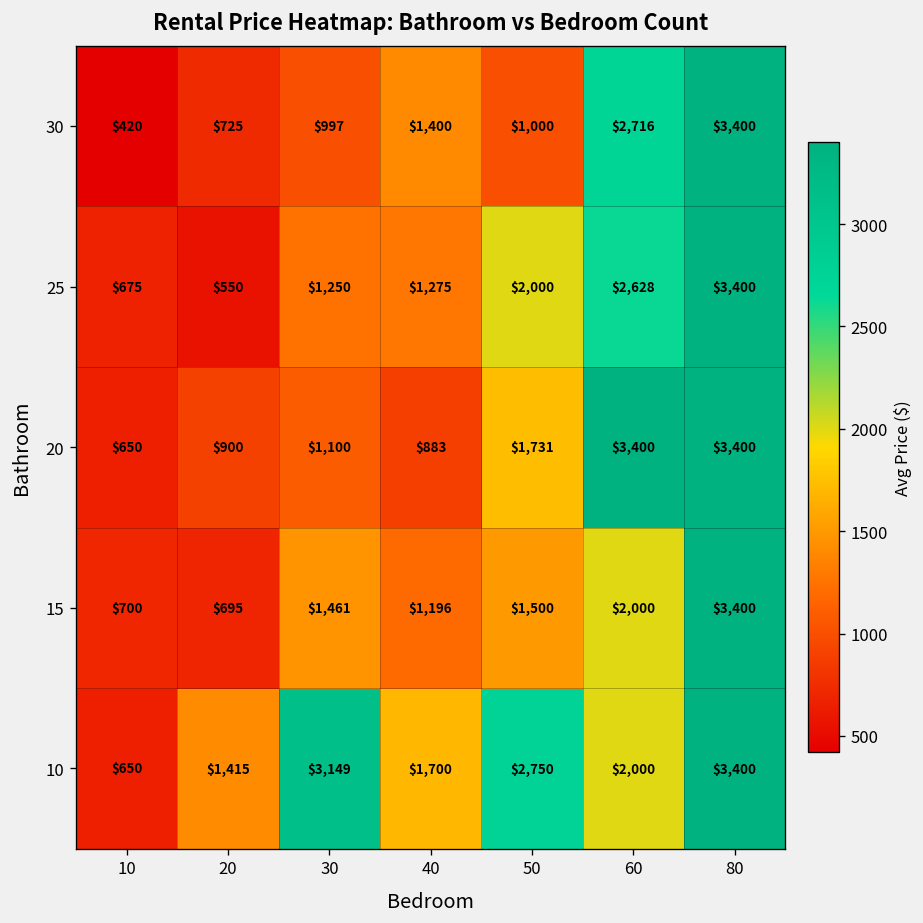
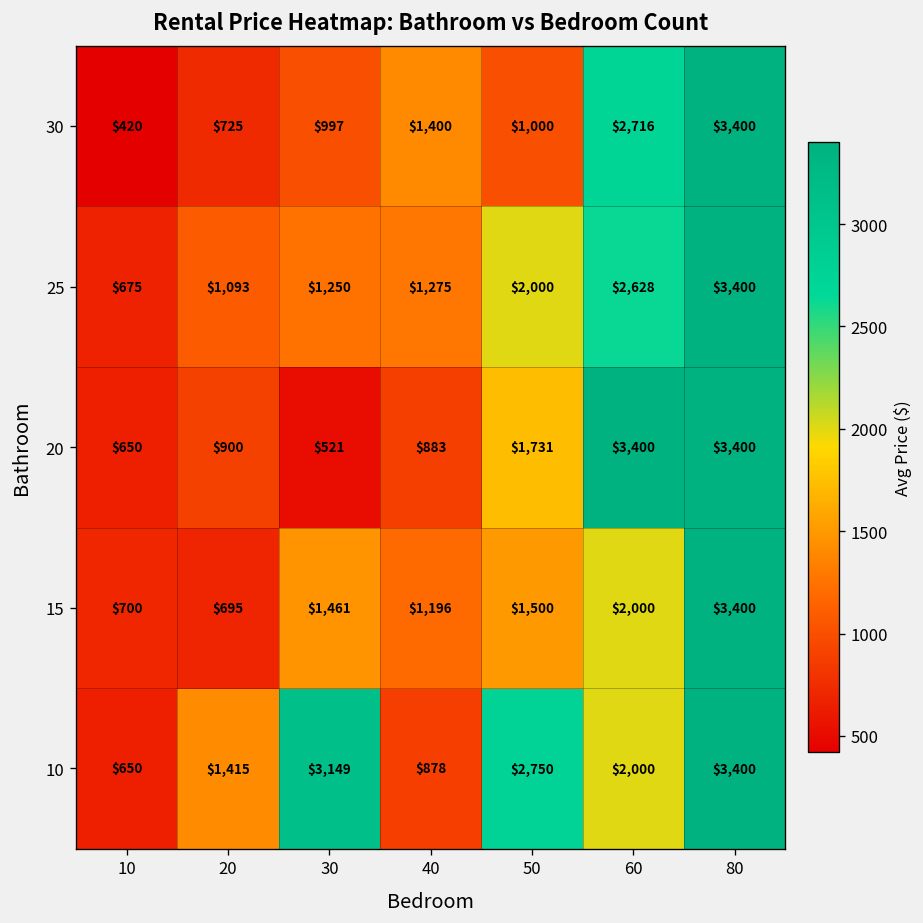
25, 20: $550 -> $1,093
20, 30: $1,100 -> $521
10, 40: $1,700 -> $878
